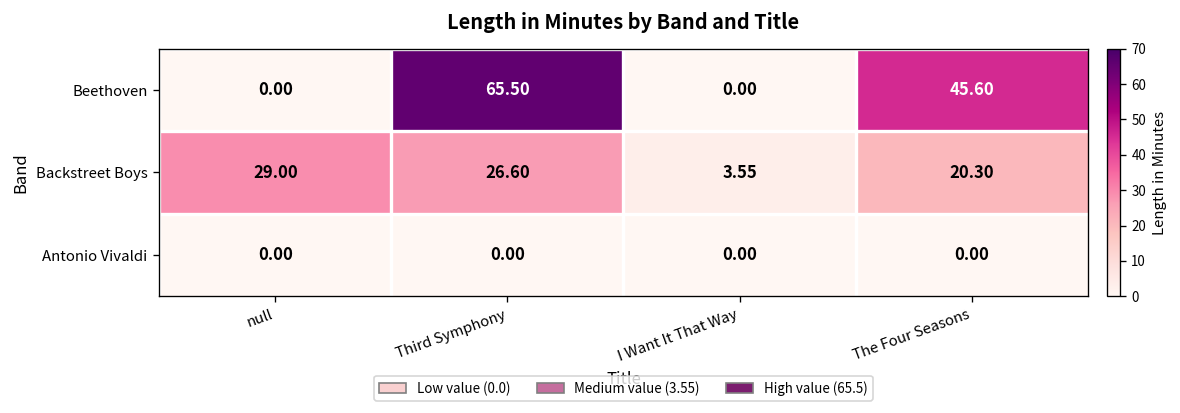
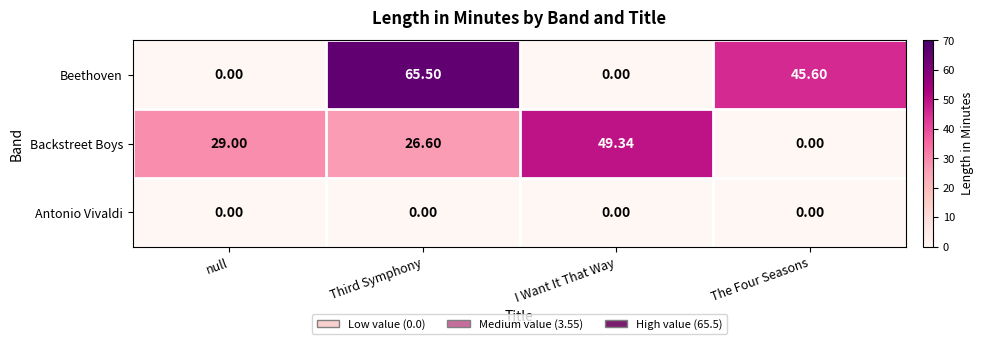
Backstreet Boys, I Want It That Way: 3.55 -> 49.34
Backstreet Boys, The Four Seasons: 20.30 -> 0.00
